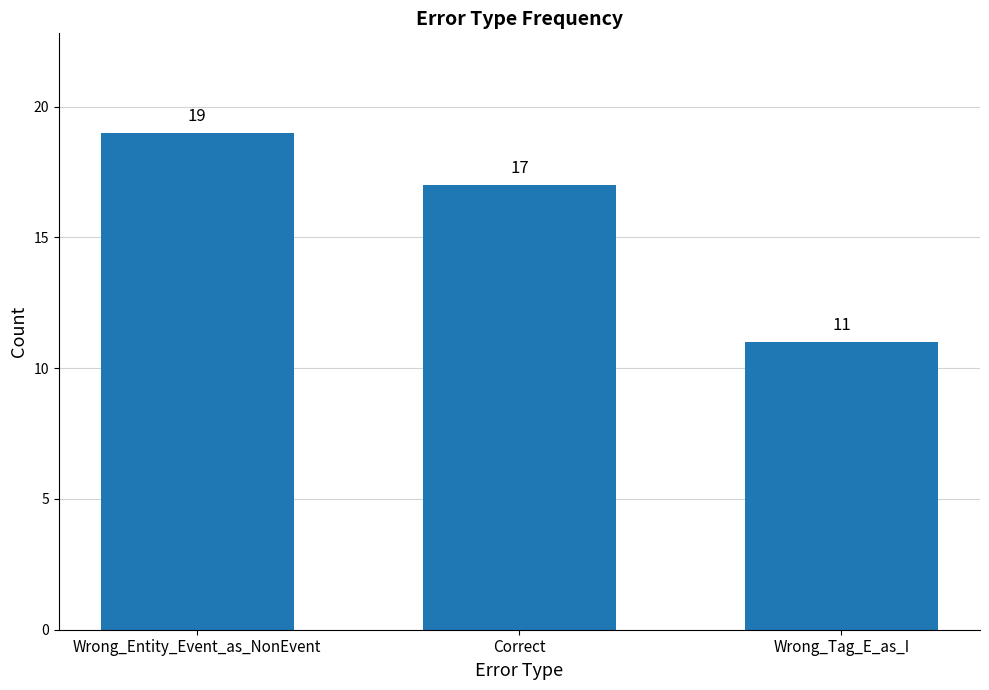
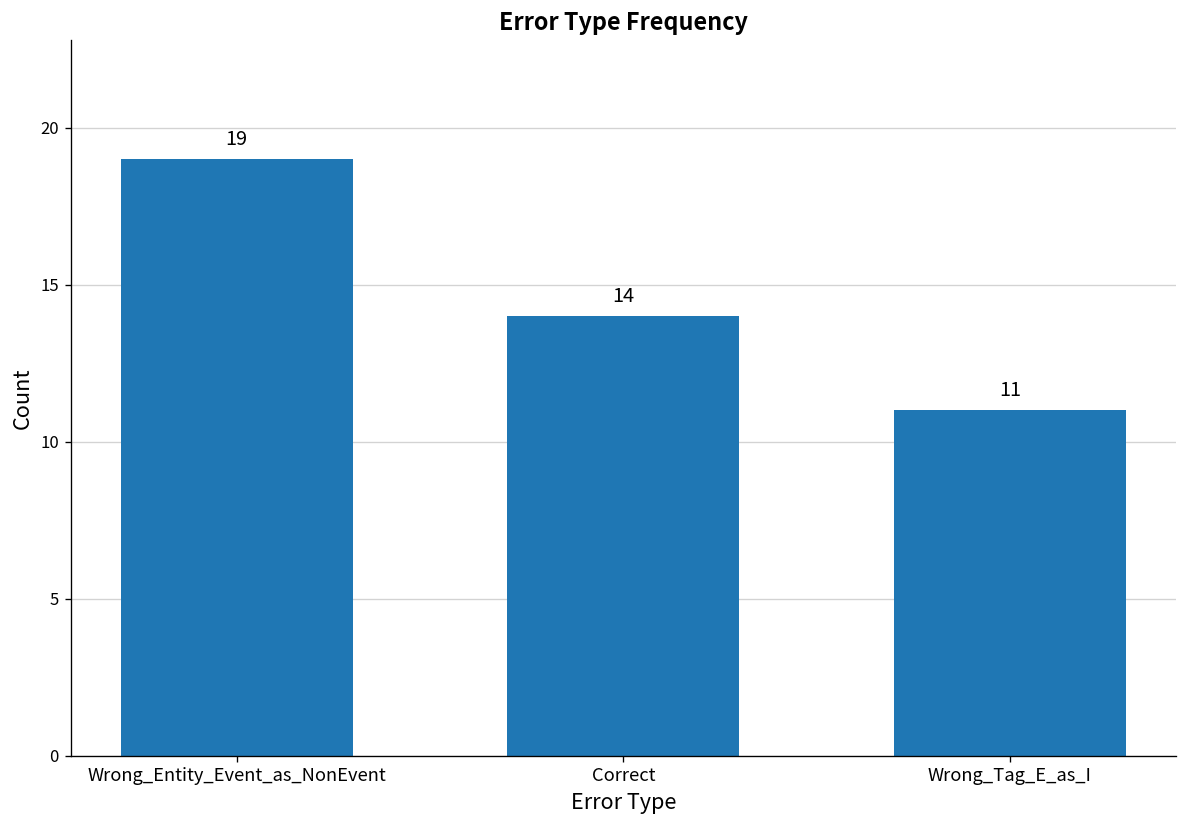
Correct: 17 -> 14
